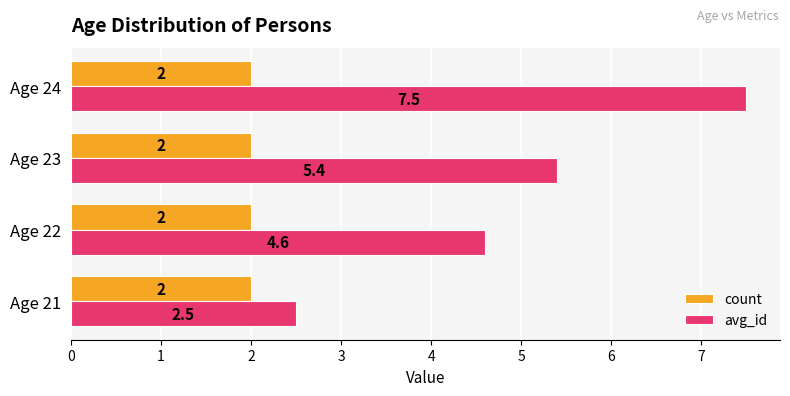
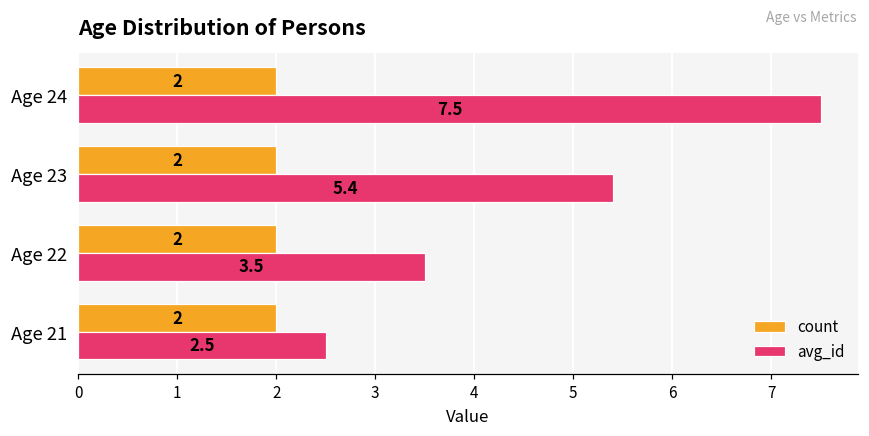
avg_id, Age 22: 4.6 -> 3.5
